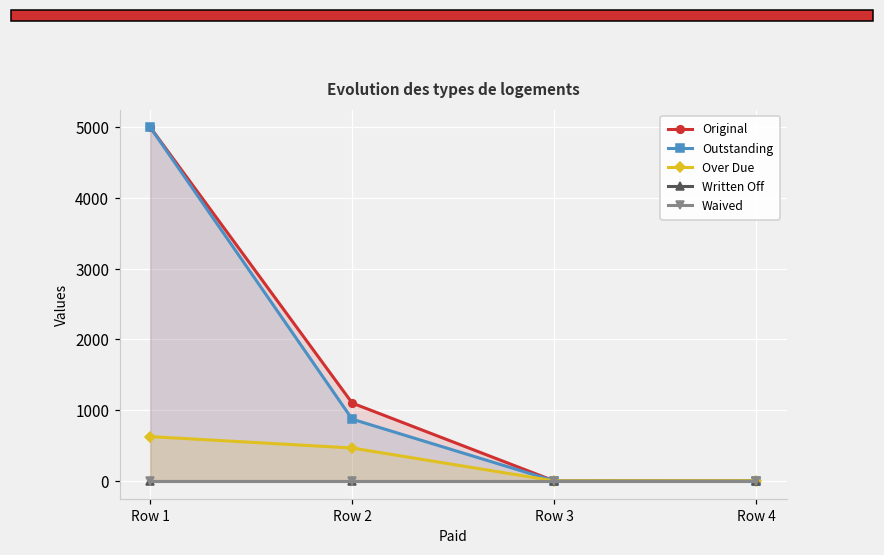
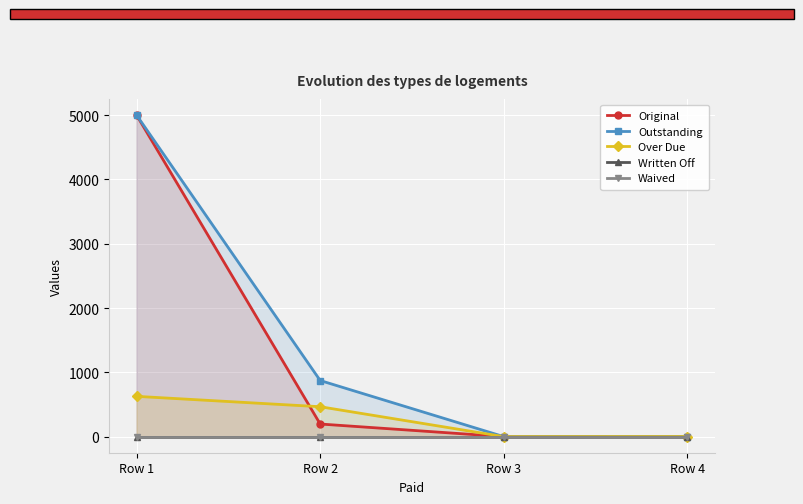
Original, Row 2: 1100 -> 200
